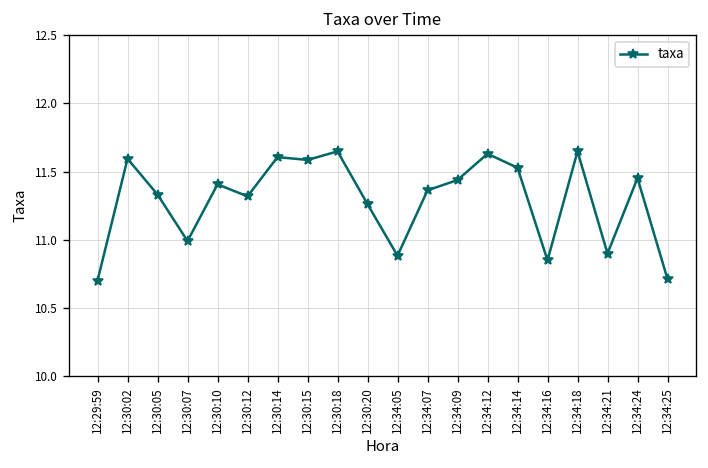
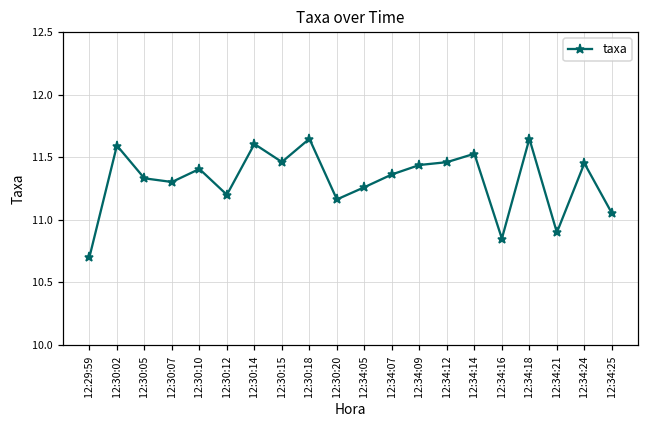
12:30:07: 10.99 -> 11.30
12:30:12: 11.32 -> 11.20
12:30:15: 11.58 -> 11.46
12:30:20: 11.26 -> 11.16
12:34:05: 10.88 -> 11.26
12:34:12: 11.63 -> 11.46
12:34:25: 10.71 -> 11.05
